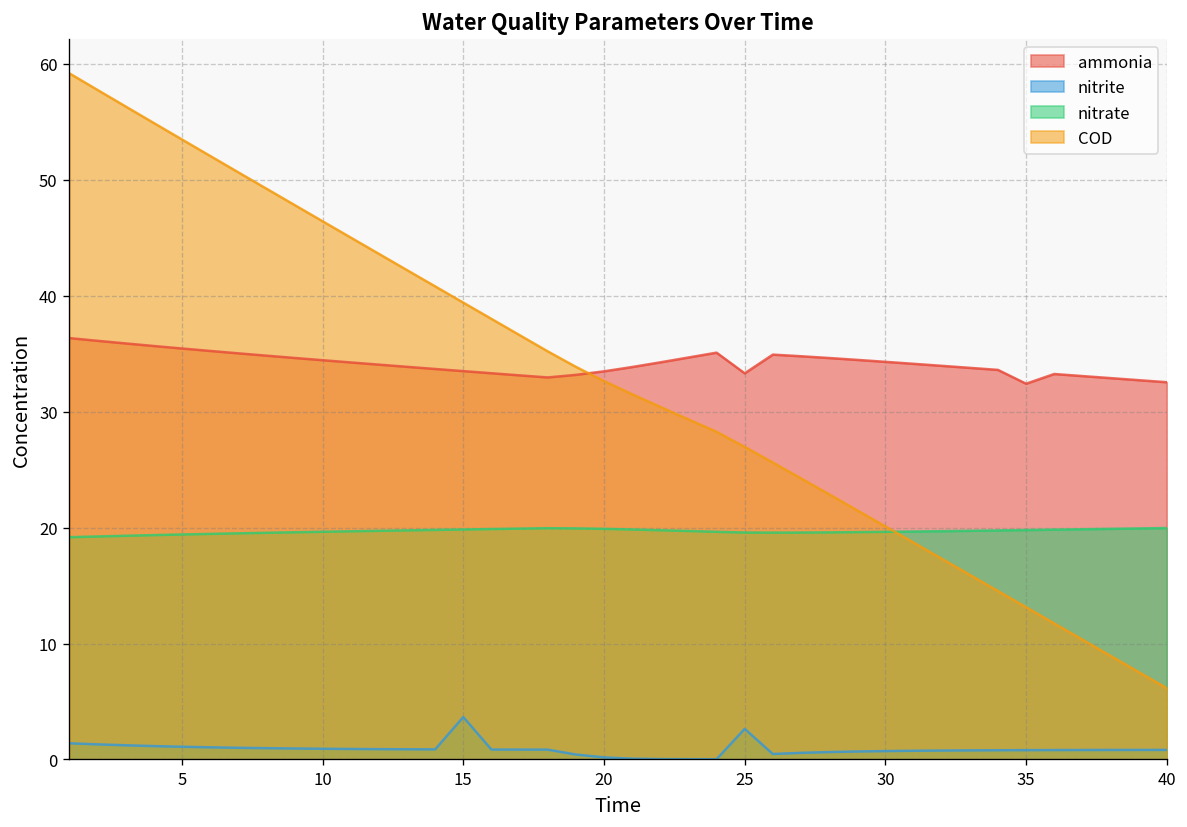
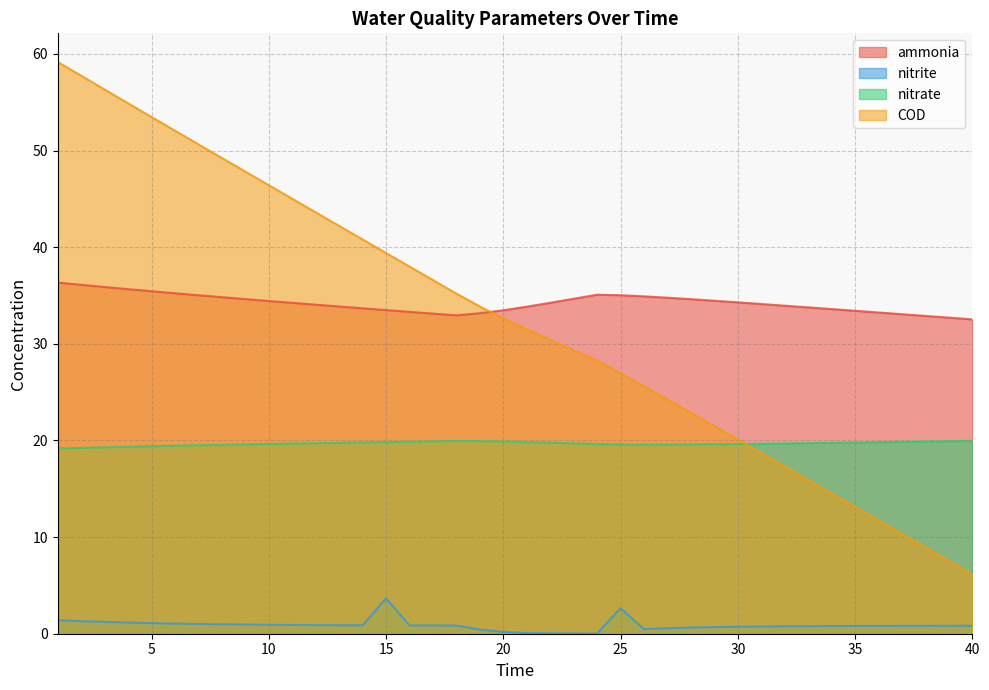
ammonia, 25: 33 -> 35
ammonia, 35: 32 -> 33
